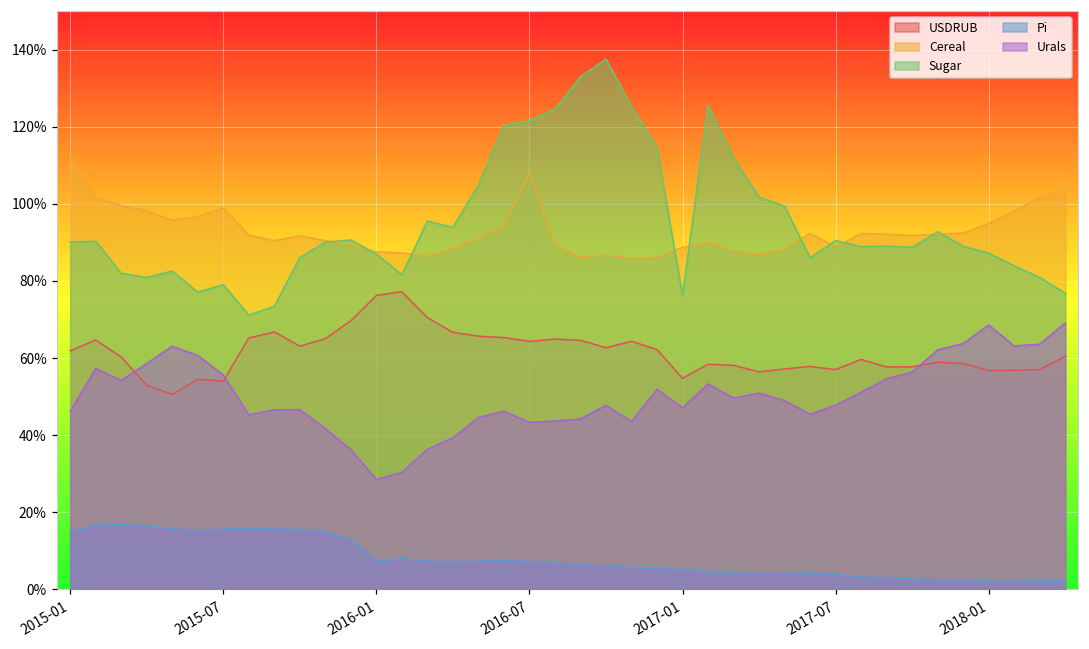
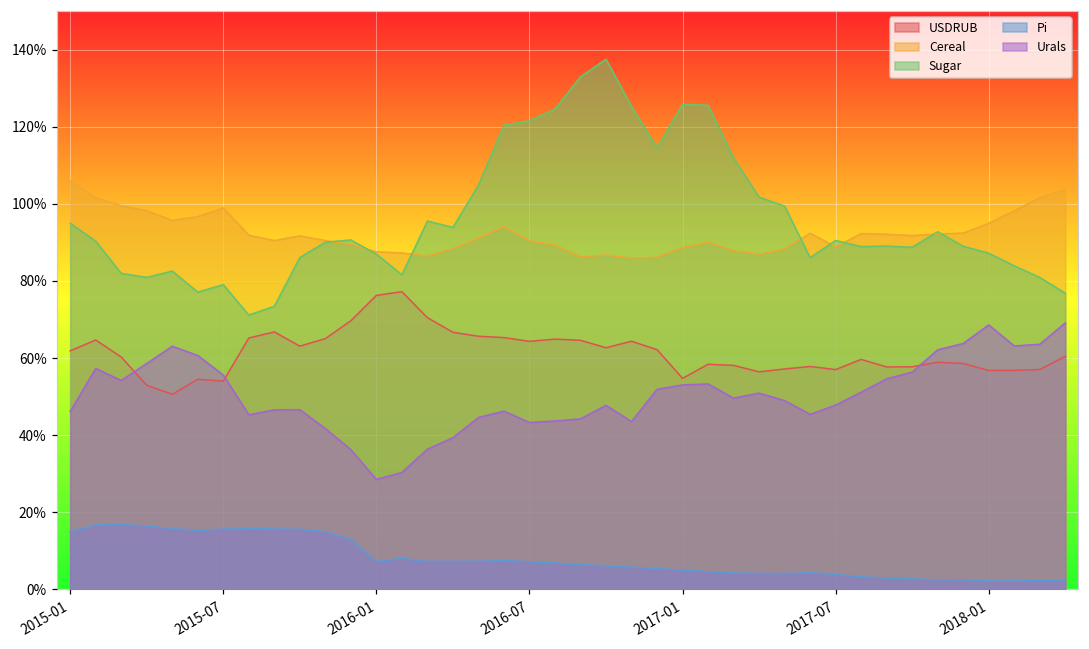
Cereal, 2015-01: 113% -> 106%
Sugar, 2015-01: 90% -> 95%
Cereal, 2016-07: 108% -> 90%
Sugar, 2017-01: 76% -> 126%
Urals, 2017-01: 47% -> 53%
